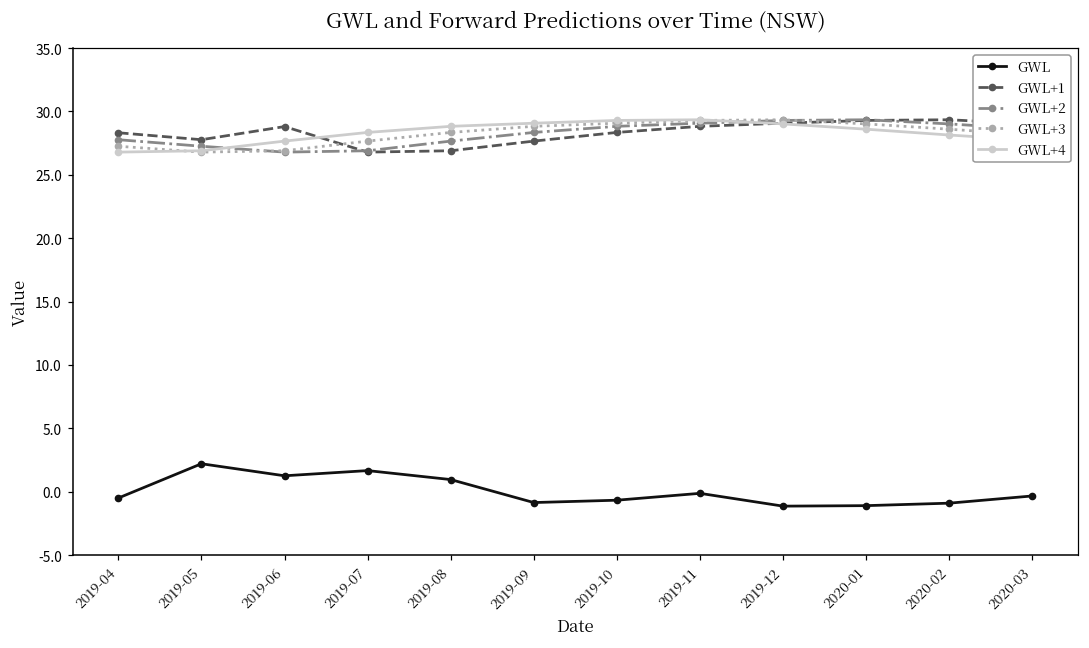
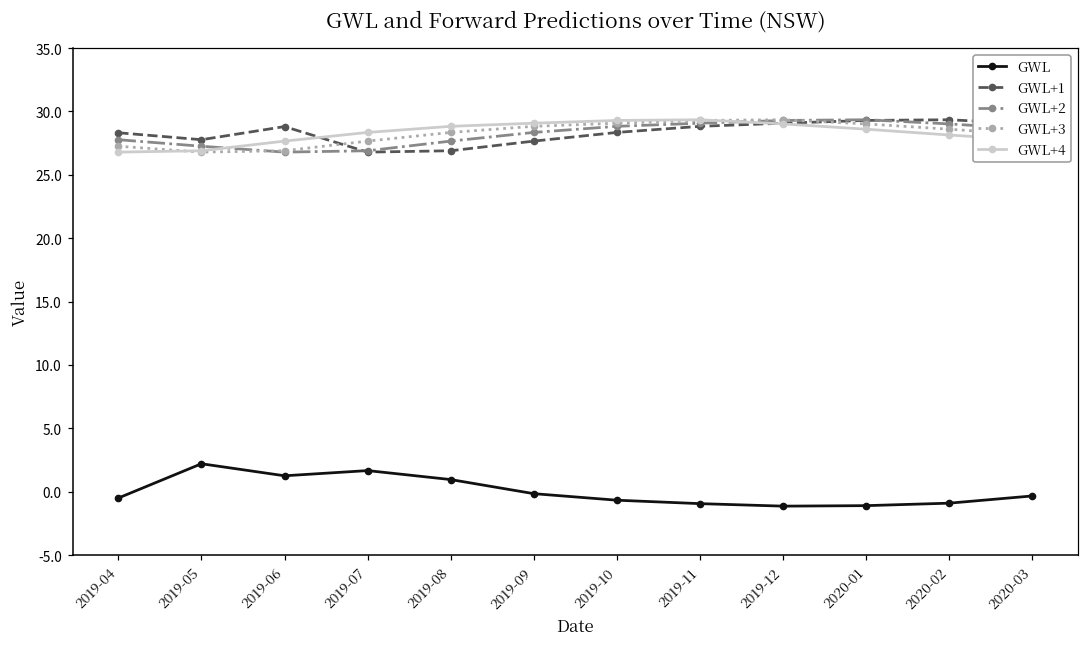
GWL, 2019-09: -0.9 -> -0.2
GWL, 2019-11: -0.1 -> -0.9
